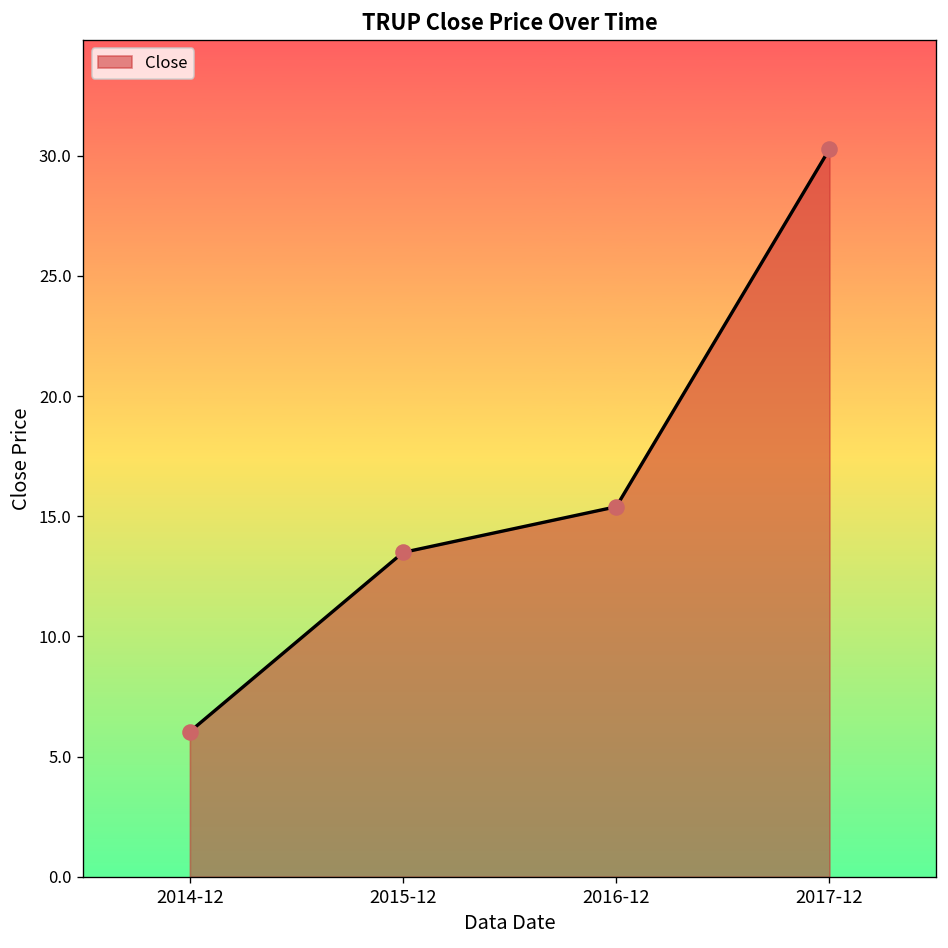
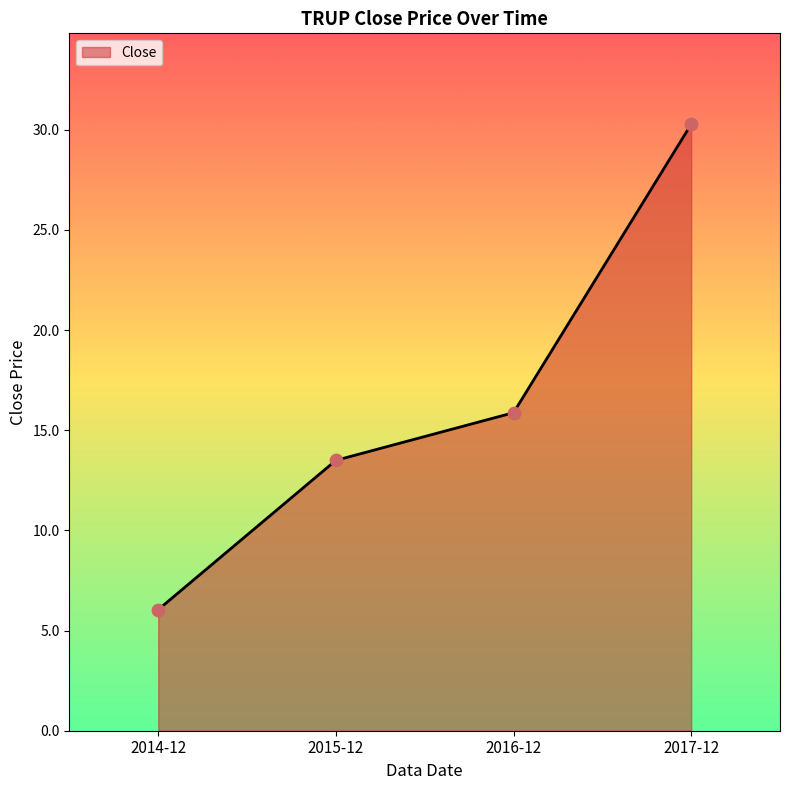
2016-12: 15.4 -> 15.9
